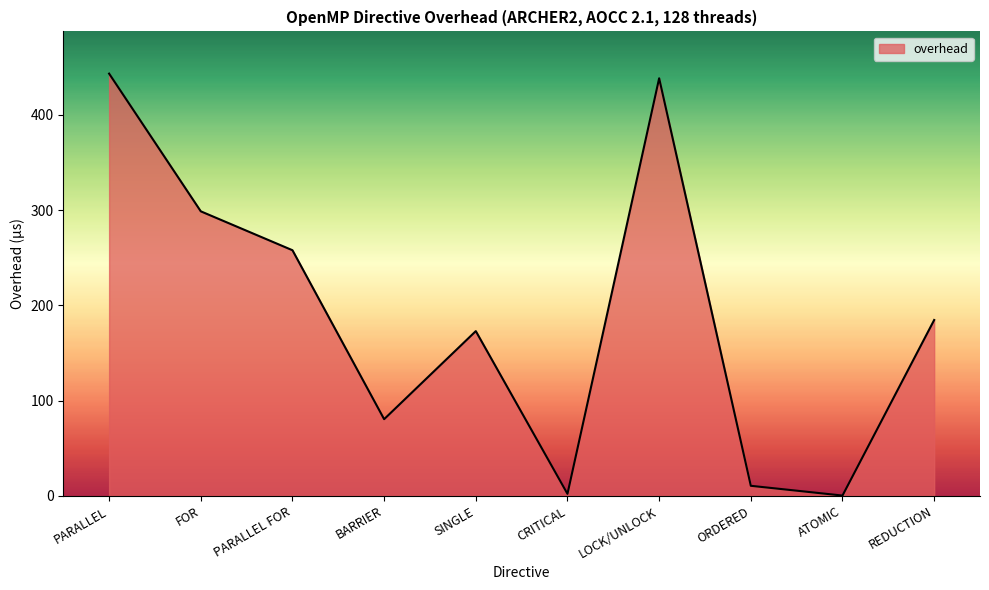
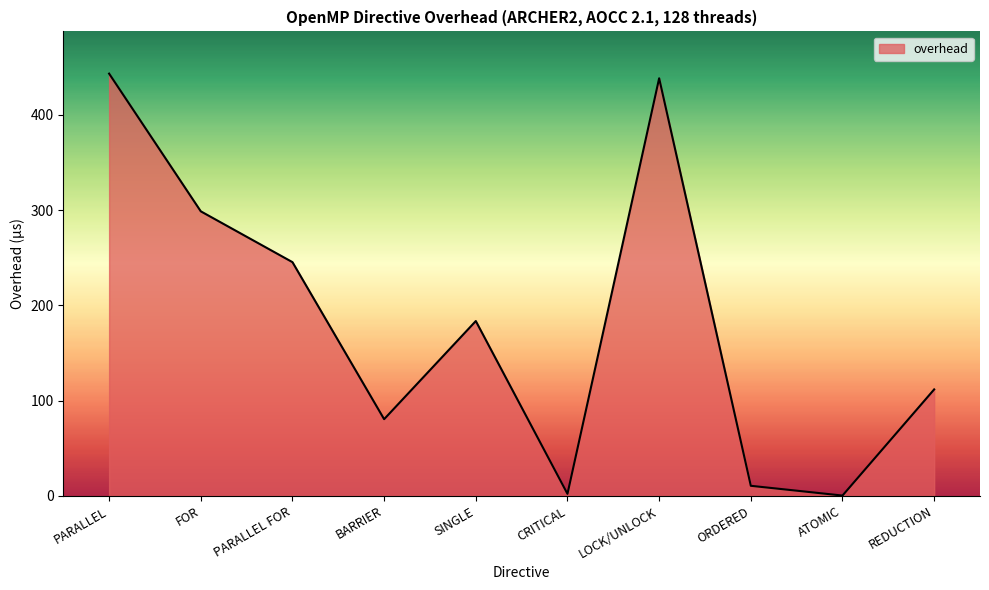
PARALLEL FOR: 260 -> 250
SINGLE: 170 -> 180
REDUCTION: 180 -> 110
